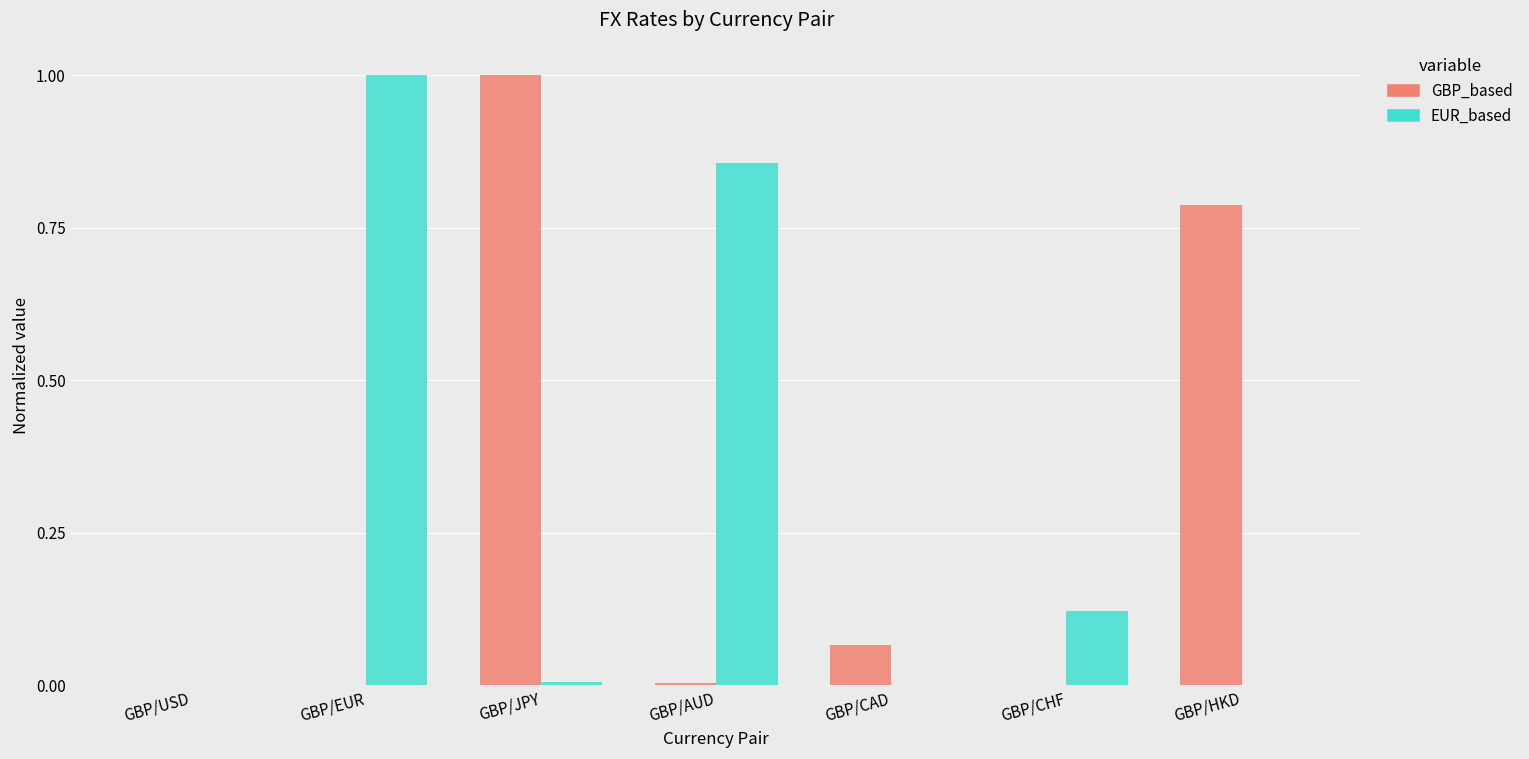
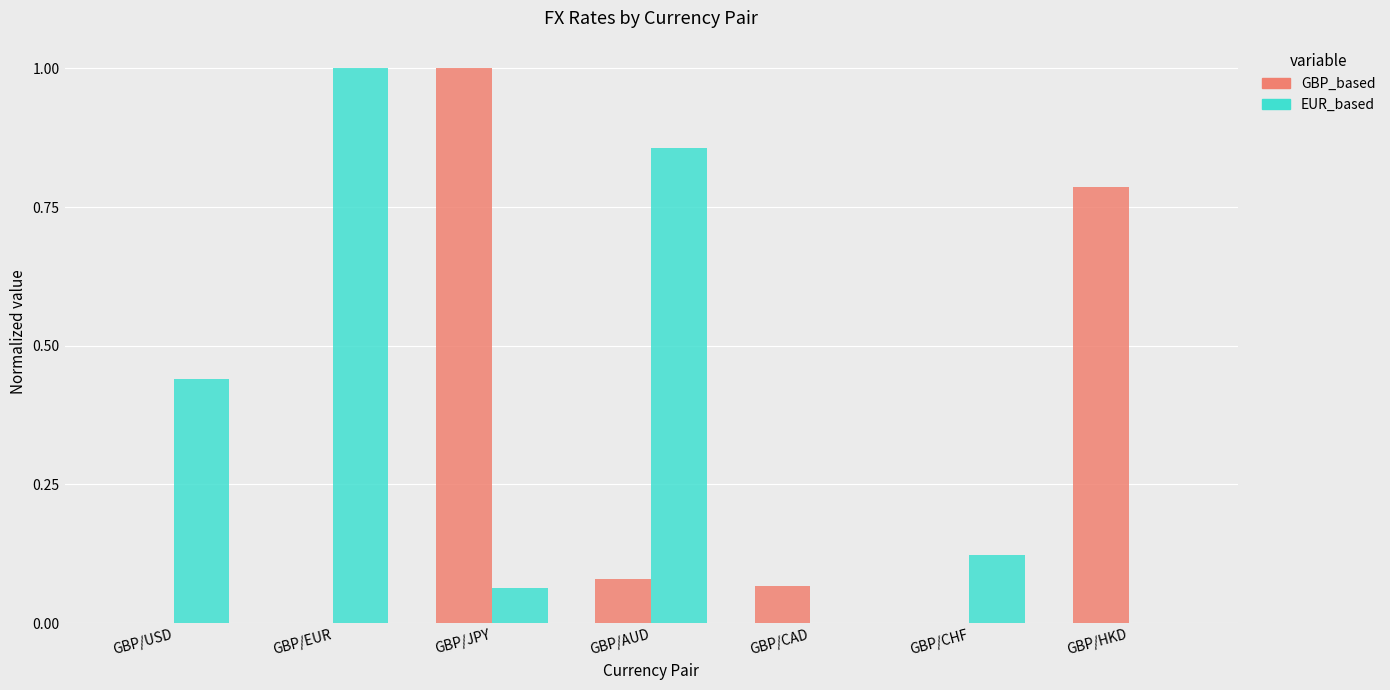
EUR_based, GBP/USD: 0.00 -> 0.44
EUR_based, GBP/JPY: 0.01 -> 0.06
GBP_based, GBP/AUD: 0.00 -> 0.08
